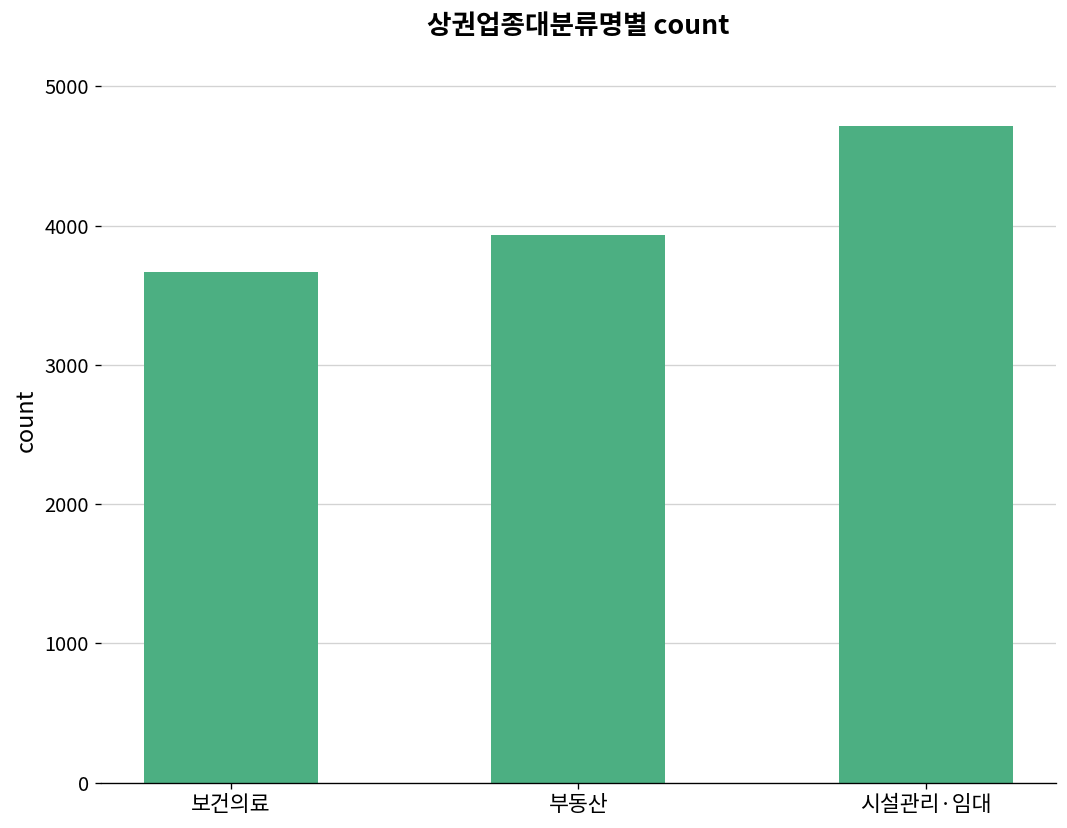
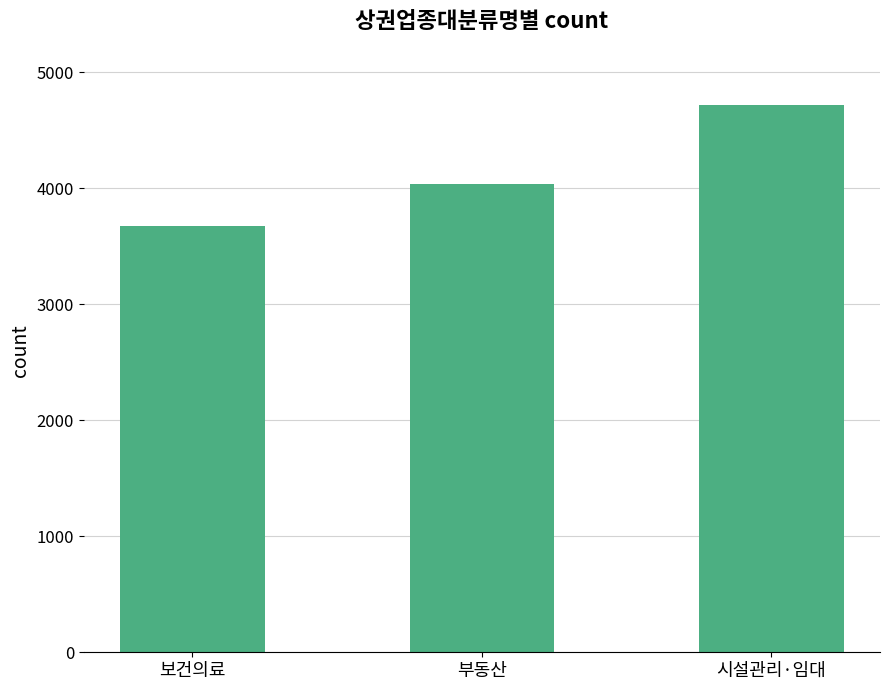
부동산: 3930 -> 4040
